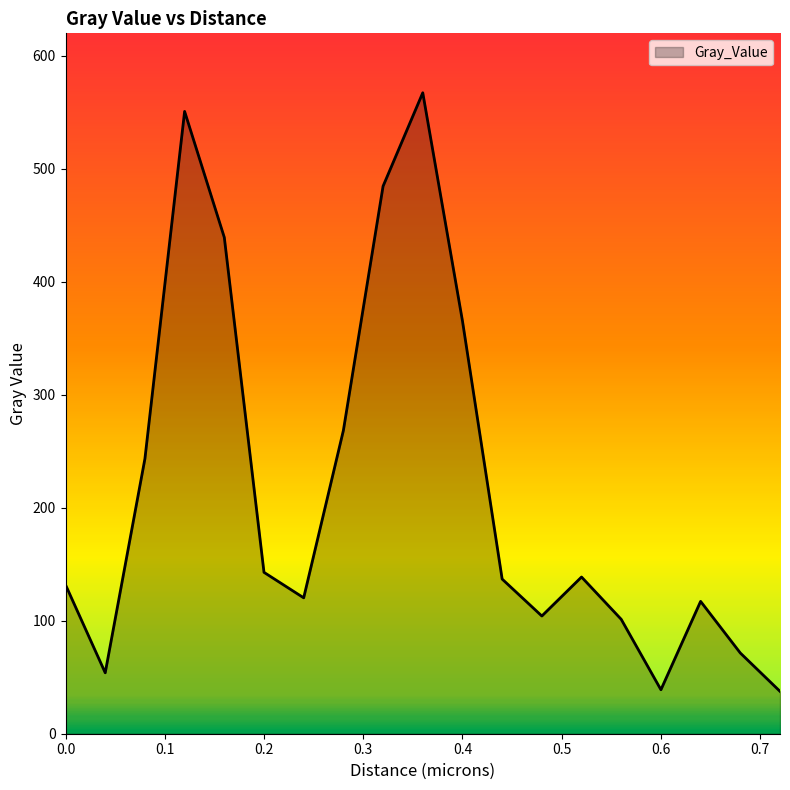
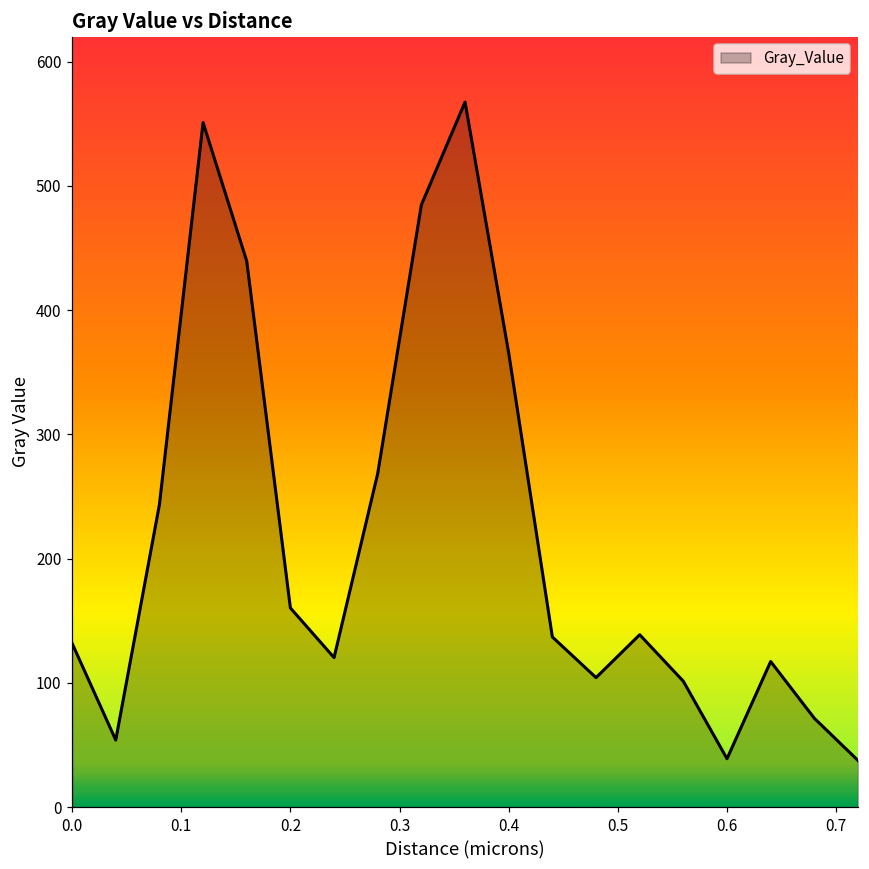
0.2: 143 -> 160
